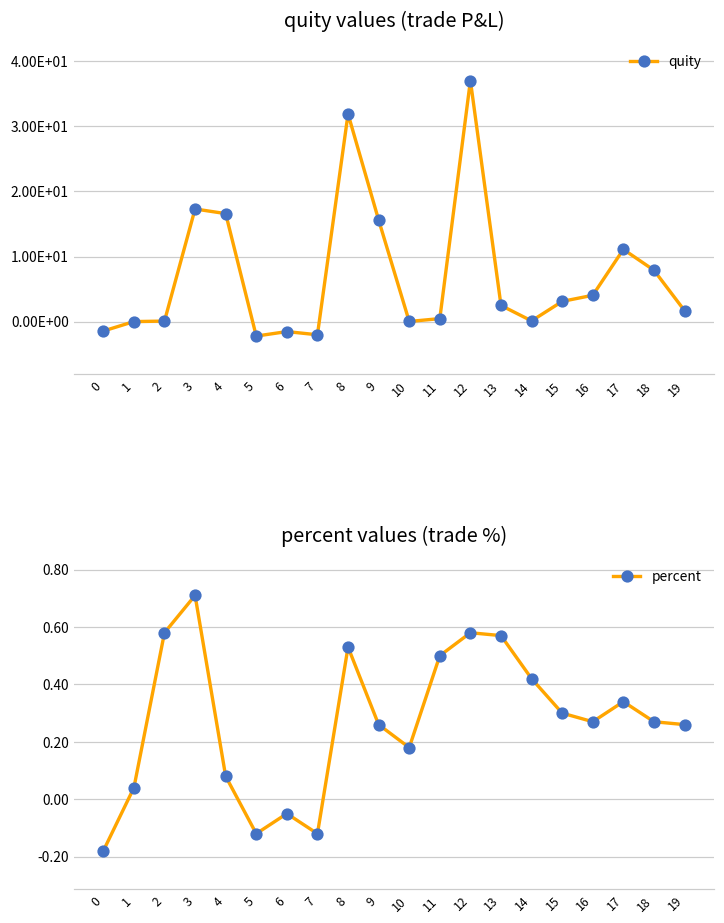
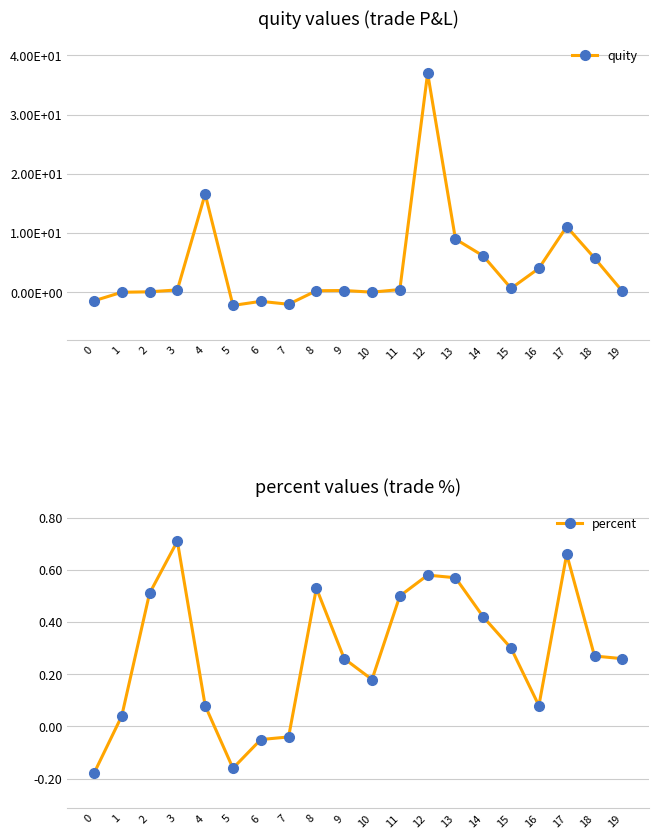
quity values (trade P&L), 3: 17 -> 0
quity values (trade P&L), 8: 32 -> 0
quity values (trade P&L), 9: 16 -> 0
quity values (trade P&L), 13: 3 -> 9
quity values (trade P&L), 14: 0 -> 6
quity values (trade P&L), 15: 3 -> 1
quity values (trade P&L), 18: 8 -> 6
quity values (trade P&L), 19: 2 -> 0
percent values (trade %), 2: 0.58 -> 0.51
percent values (trade %), 5: -0.12 -> -0.16
percent values (trade %), 7: -0.12 -> -0.04
percent values (trade %), 16: 0.27 -> 0.08
percent values (trade %), 17: 0.34 -> 0.66
